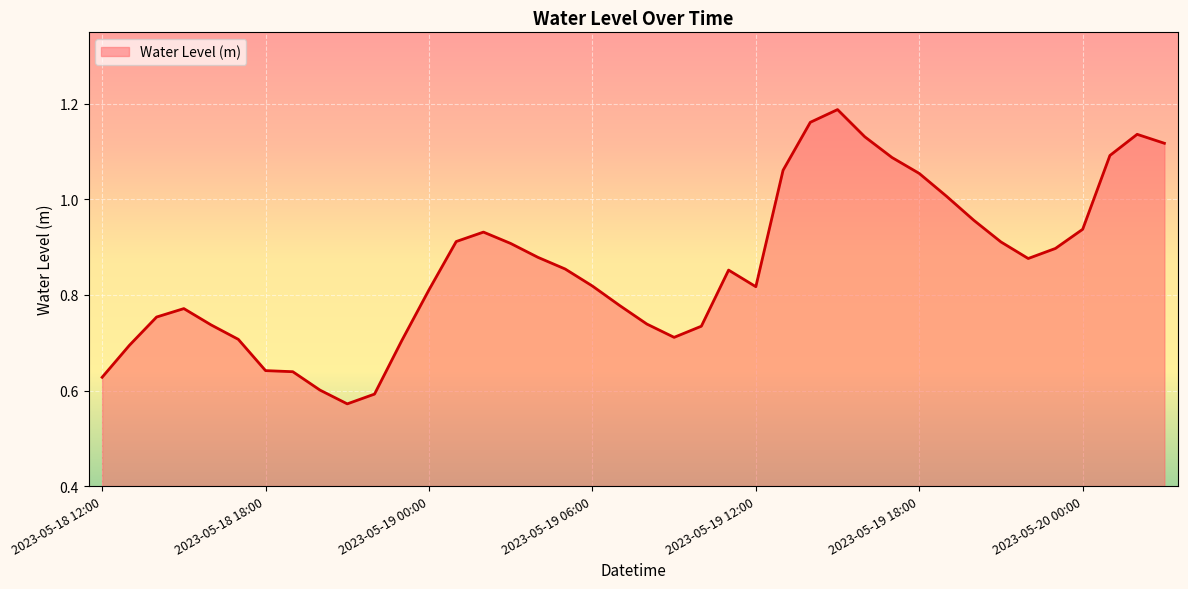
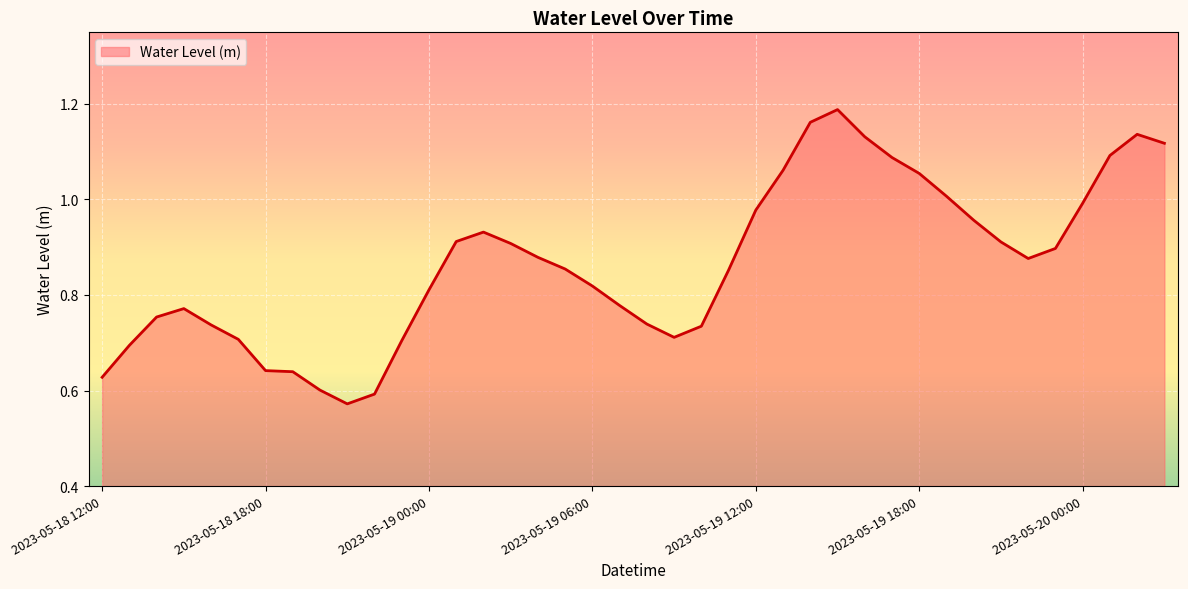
2023-05-19 12:00: 0.82 -> 0.98
2023-05-20 00:00: 0.94 -> 0.99
